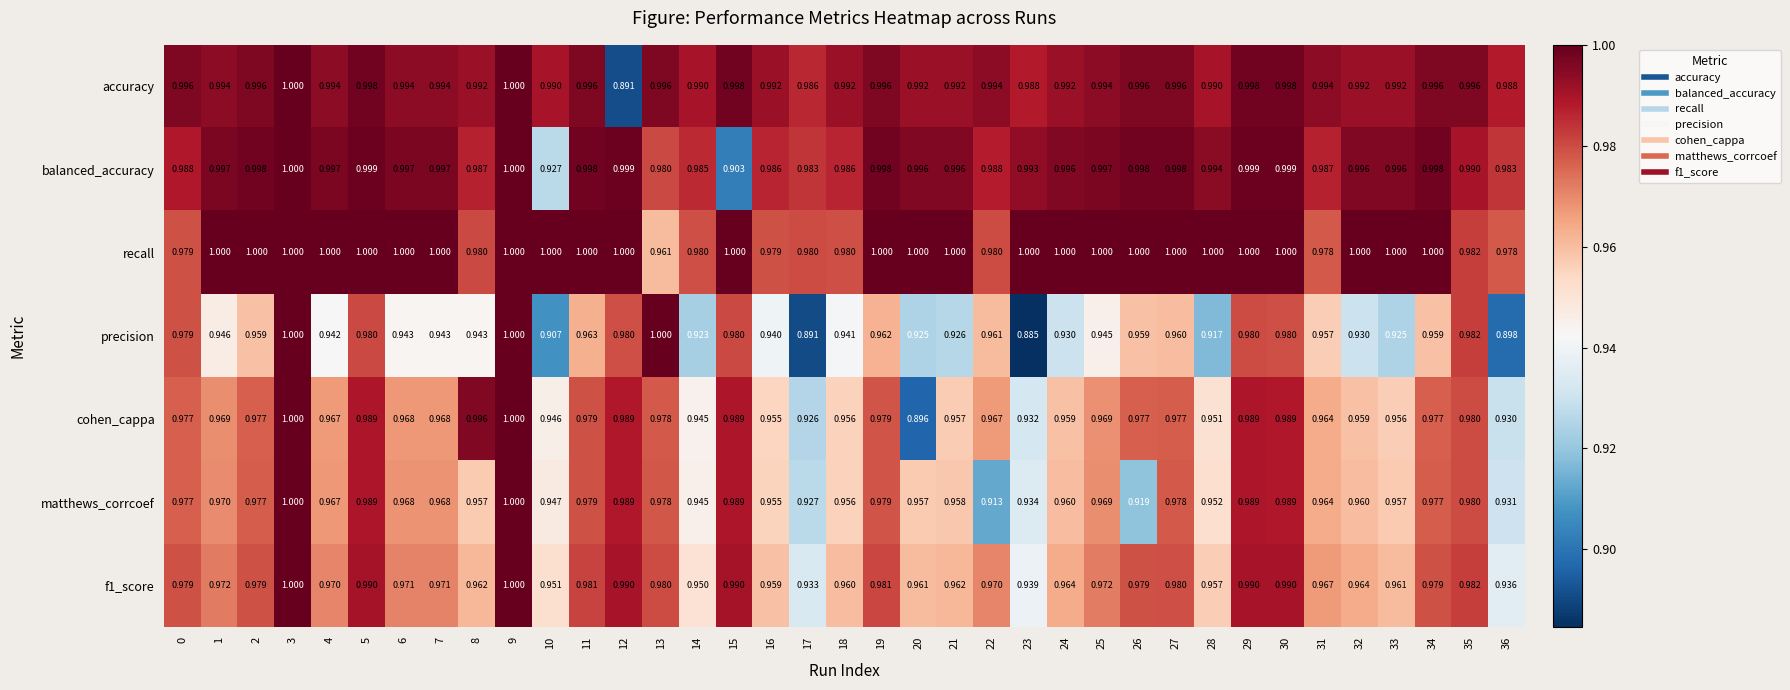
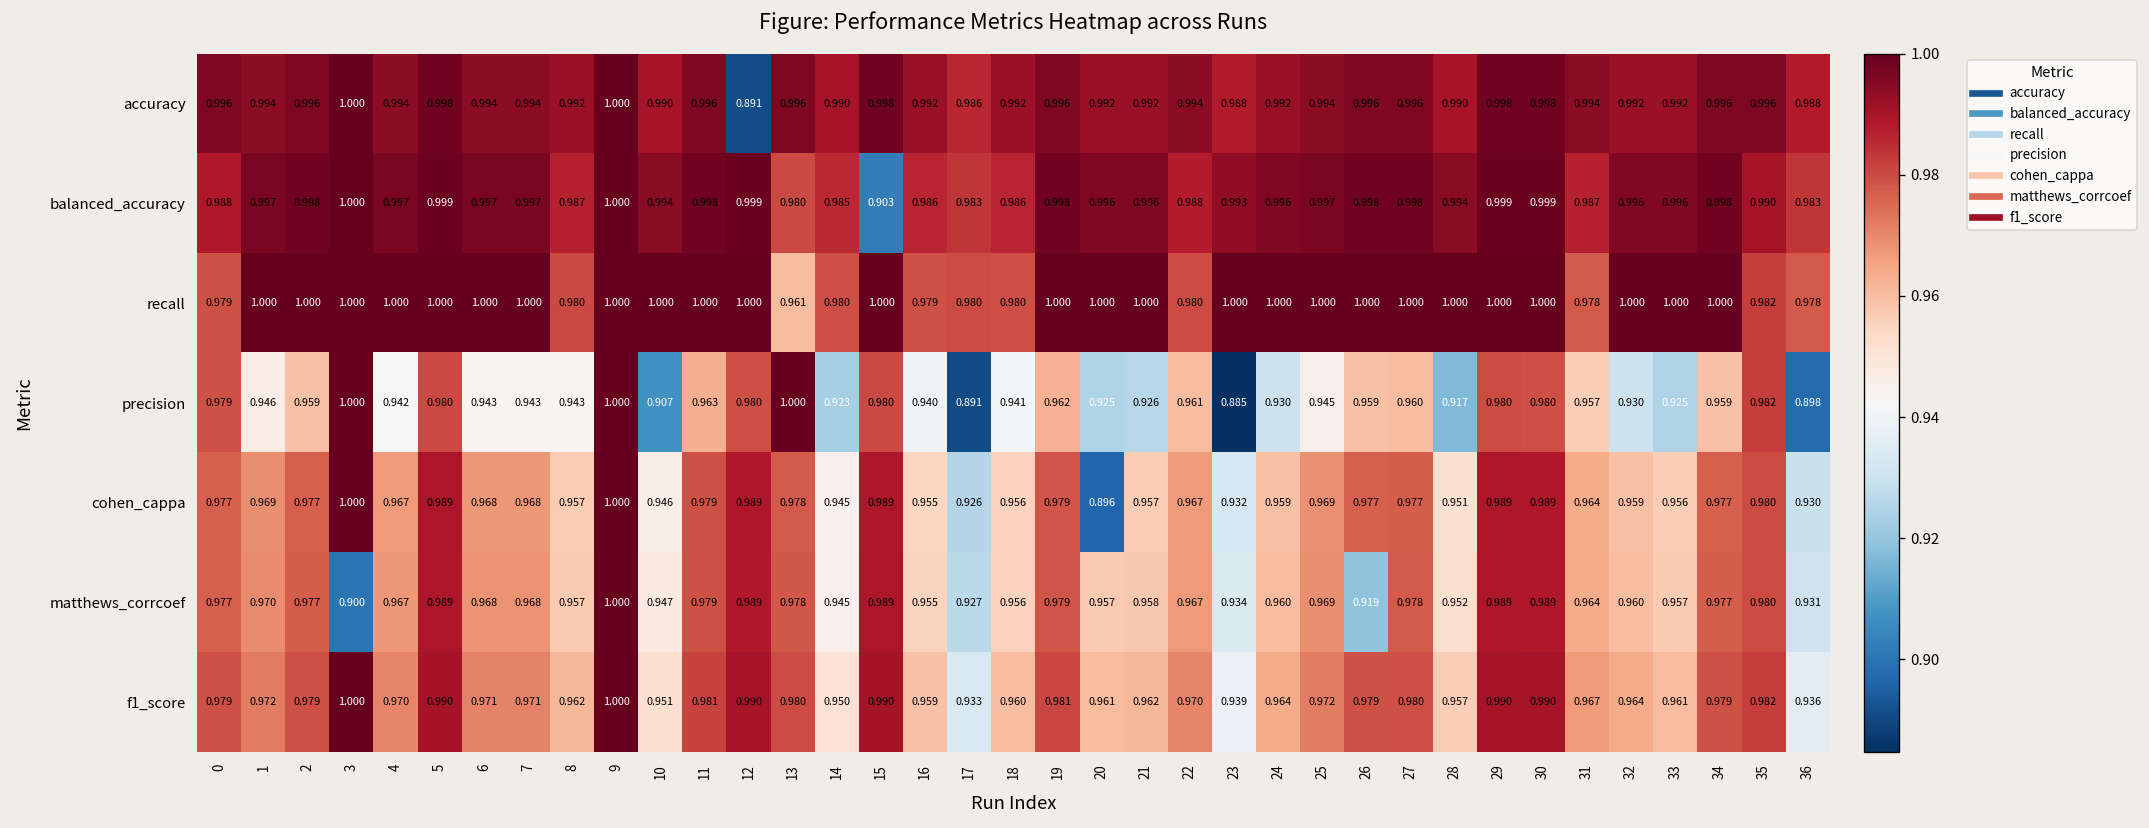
balanced_accuracy, 10: 0.927 -> 0.994
cohen_cappa, 8: 0.996 -> 0.957
matthews_corrcoef, 3: 1.000 -> 0.900
matthews_corrcoef, 22: 0.913 -> 0.967
